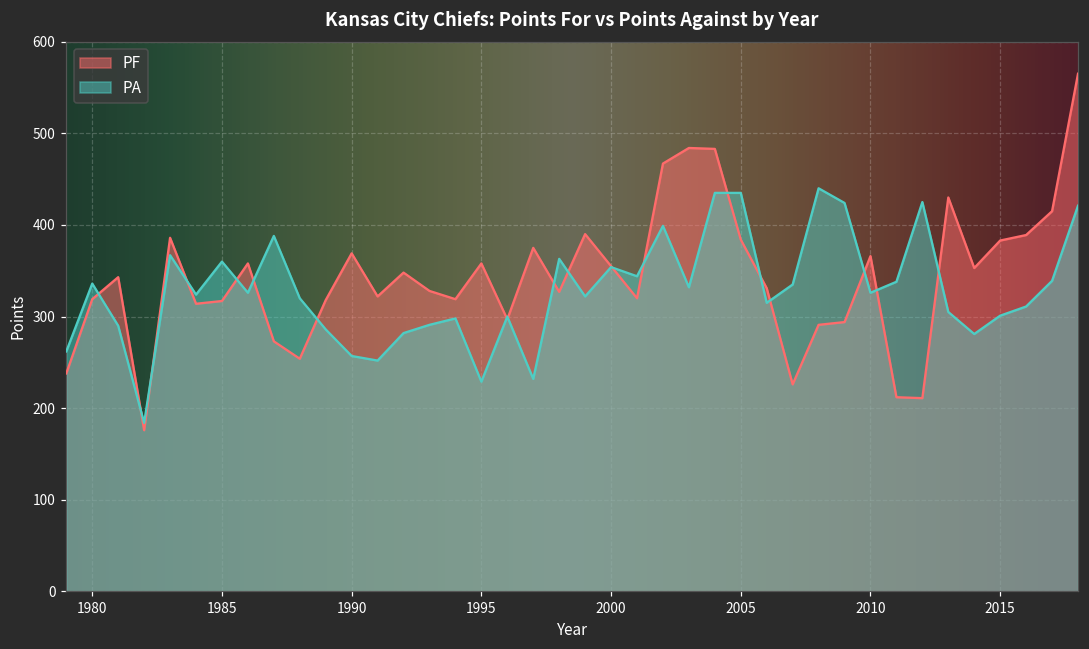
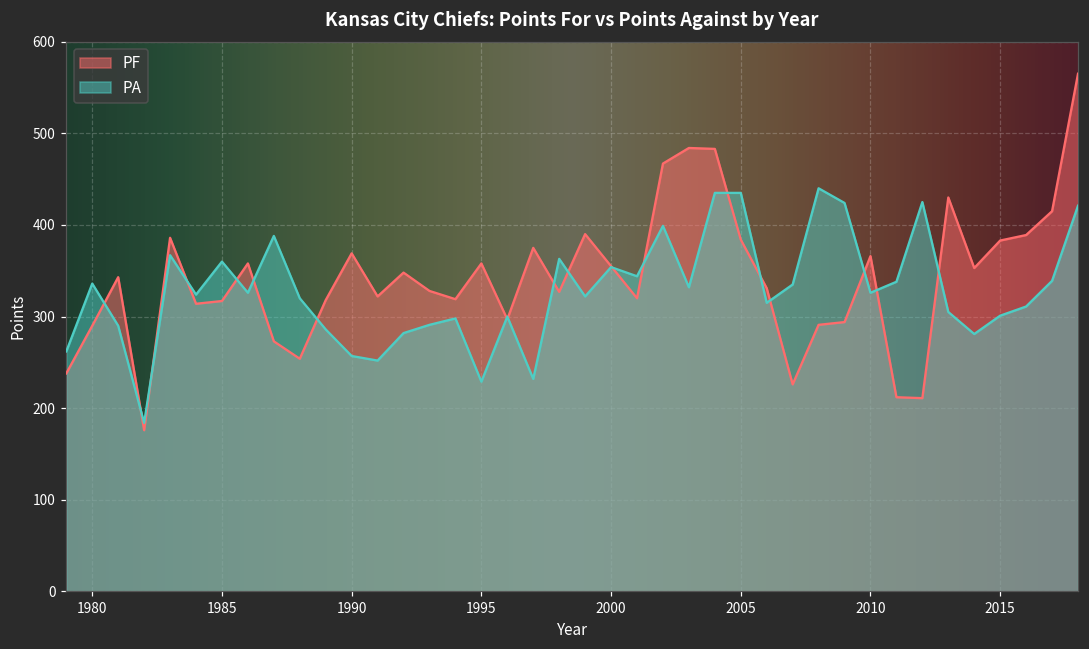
PF, 1980: 320 -> 290
